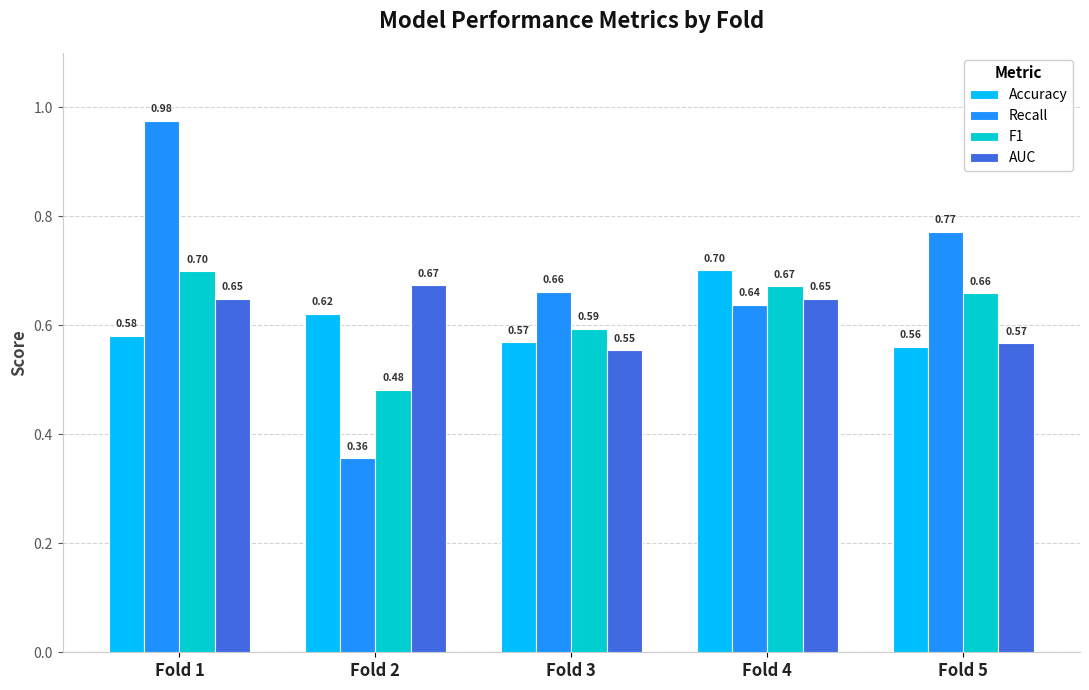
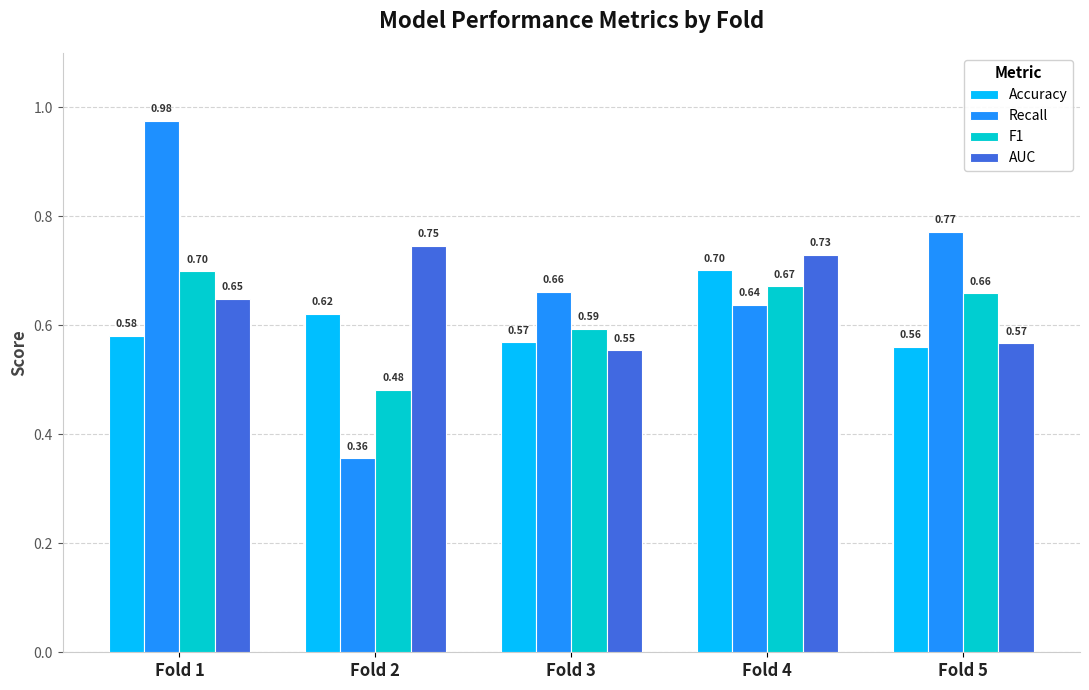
AUC, Fold 2: 0.67 -> 0.75
AUC, Fold 4: 0.65 -> 0.73
